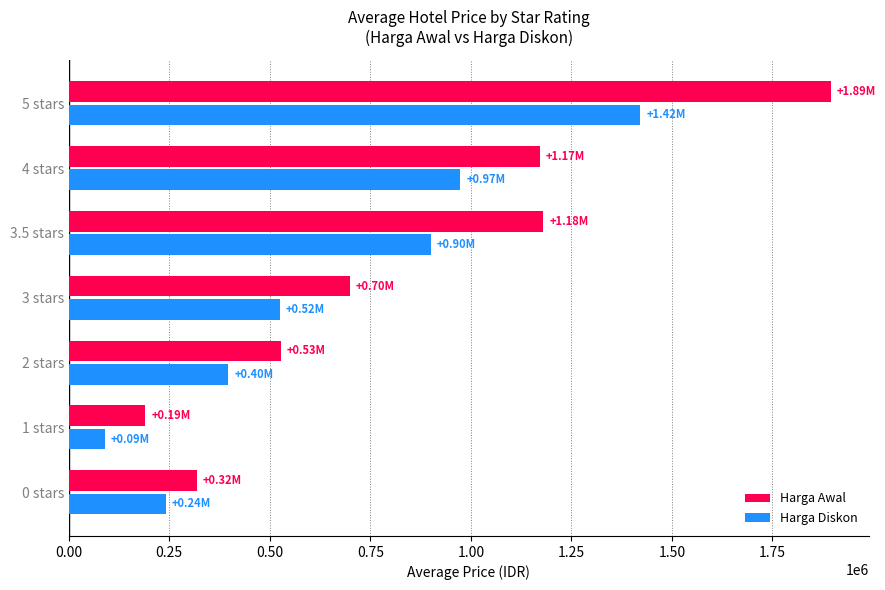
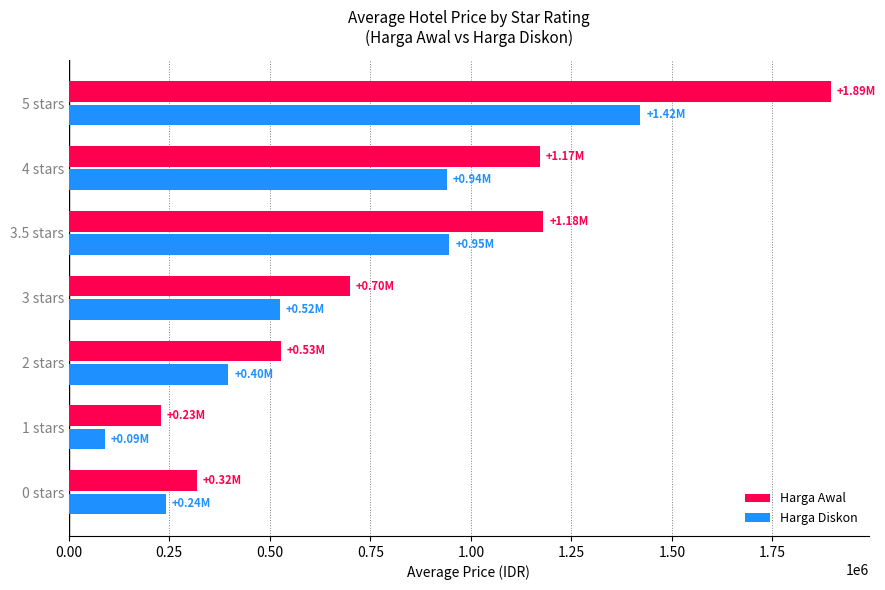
Harga Diskon, 4 stars: +0.97M -> +0.94M
Harga Diskon, 3.5 stars: +0.90M -> +0.95M
Harga Awal, 1 stars: +0.19M -> +0.23M
